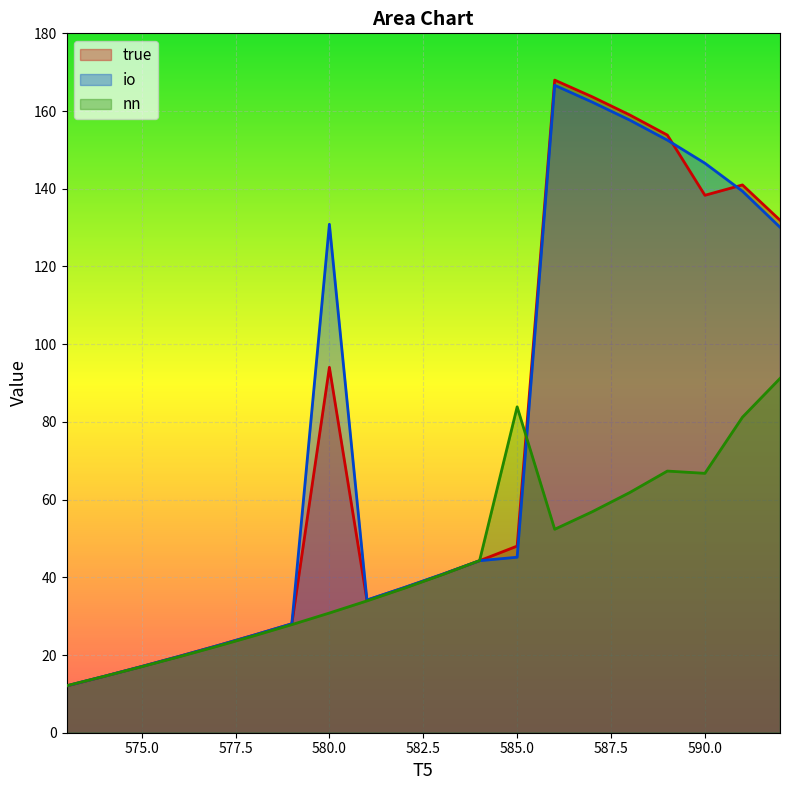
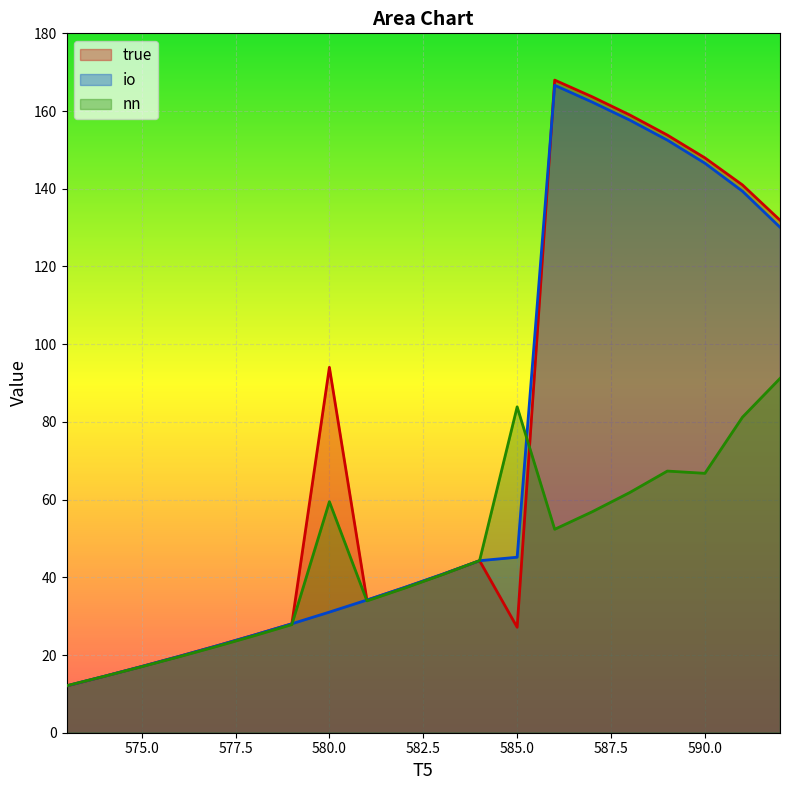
io, 580.0: 131 -> 31
nn, 580.0: 31 -> 59
true, 585.0: 48 -> 27
true, 590.0: 138 -> 148
